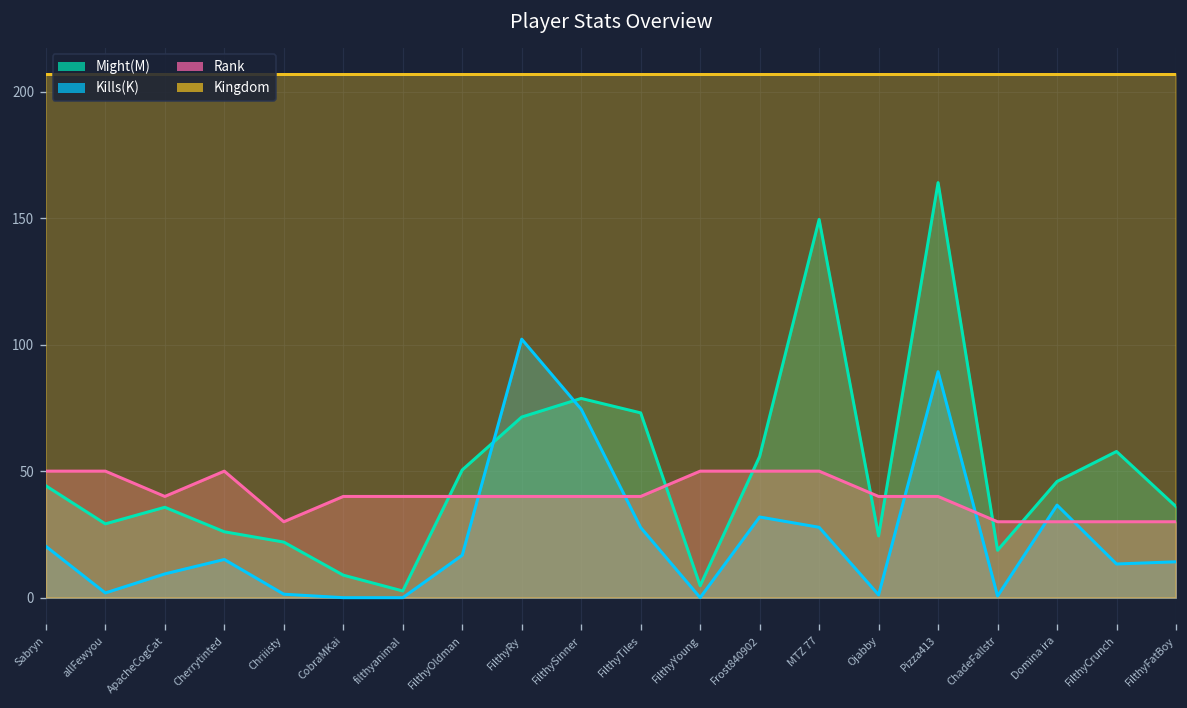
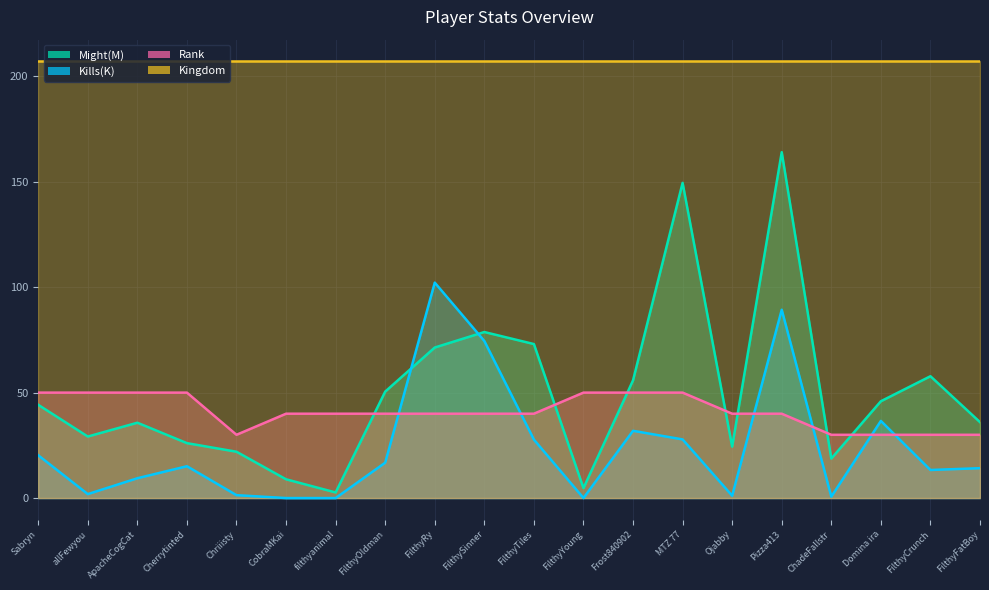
Rank, ApacheCogCat: 40 -> 50
